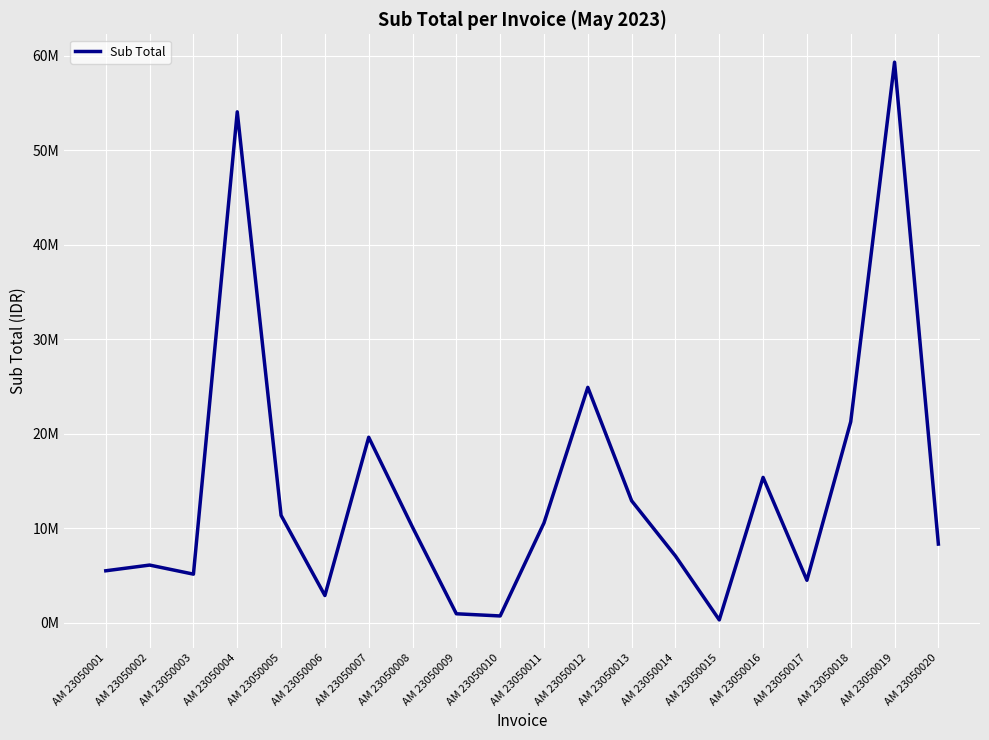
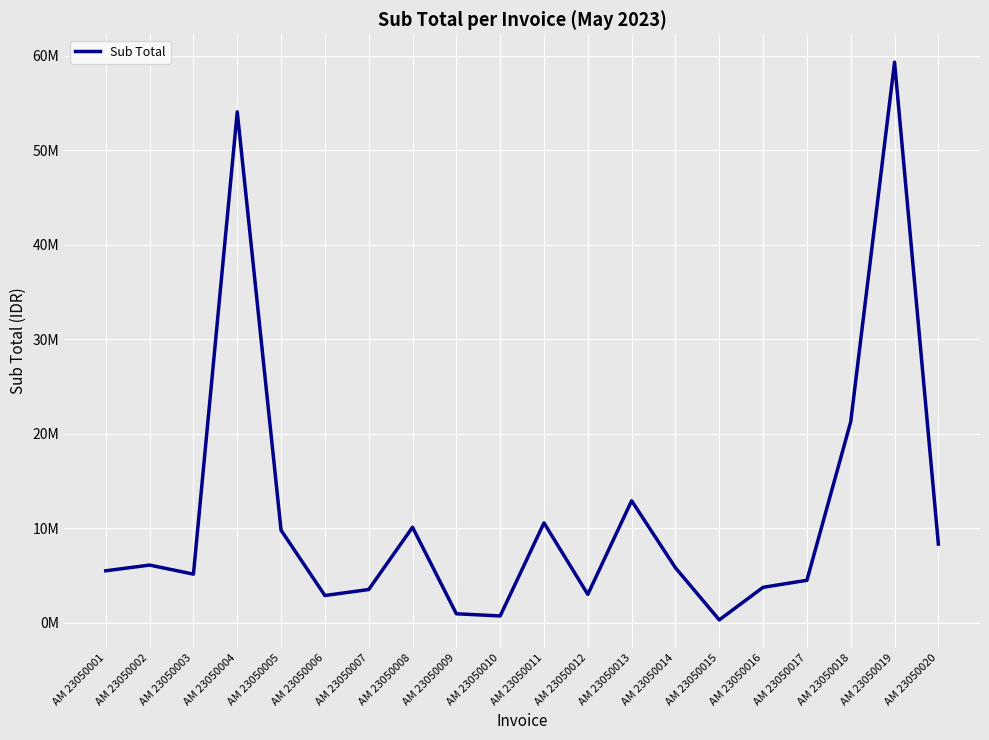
AM 23050005: 11000000 -> 10000000
AM 23050007: 20000000 -> 3000000
AM 23050012: 25000000 -> 3000000
AM 23050014: 7000000 -> 6000000
AM 23050016: 15000000 -> 4000000
